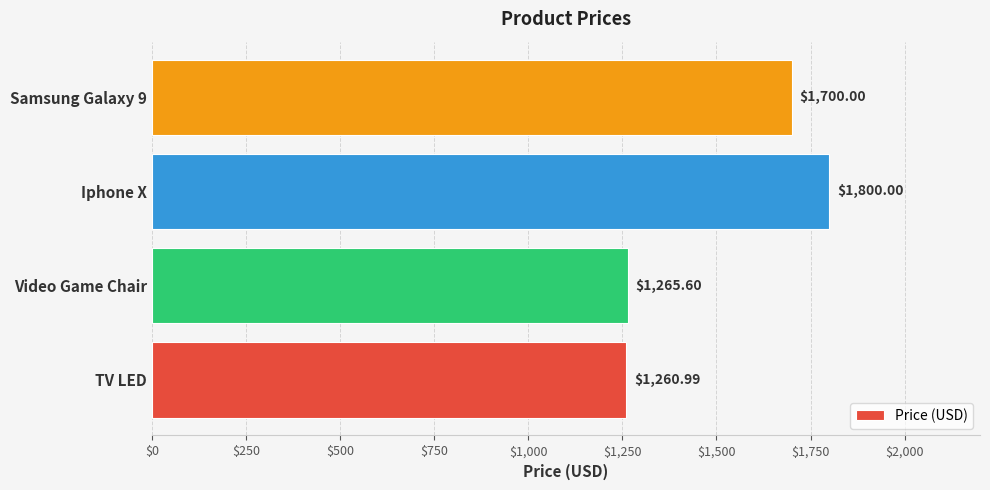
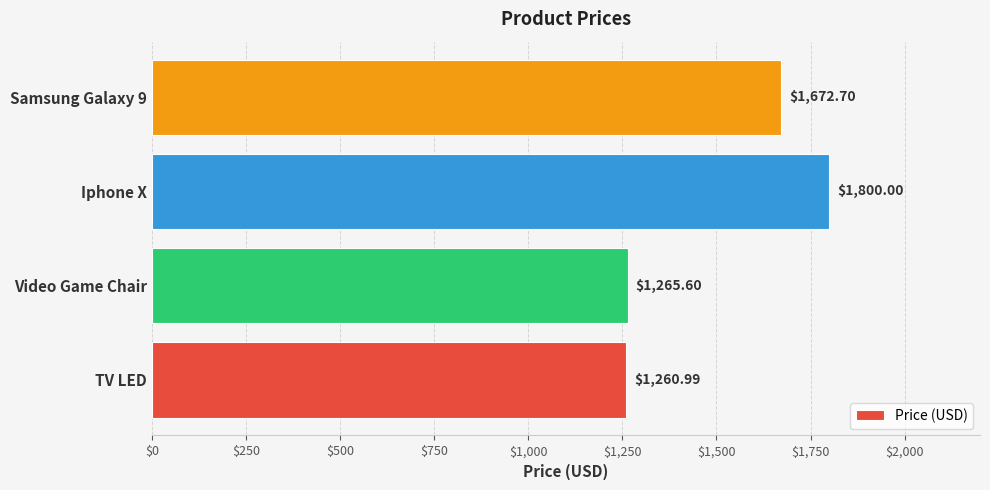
Samsung Galaxy 9: $1,700.00 -> $1,672.70
